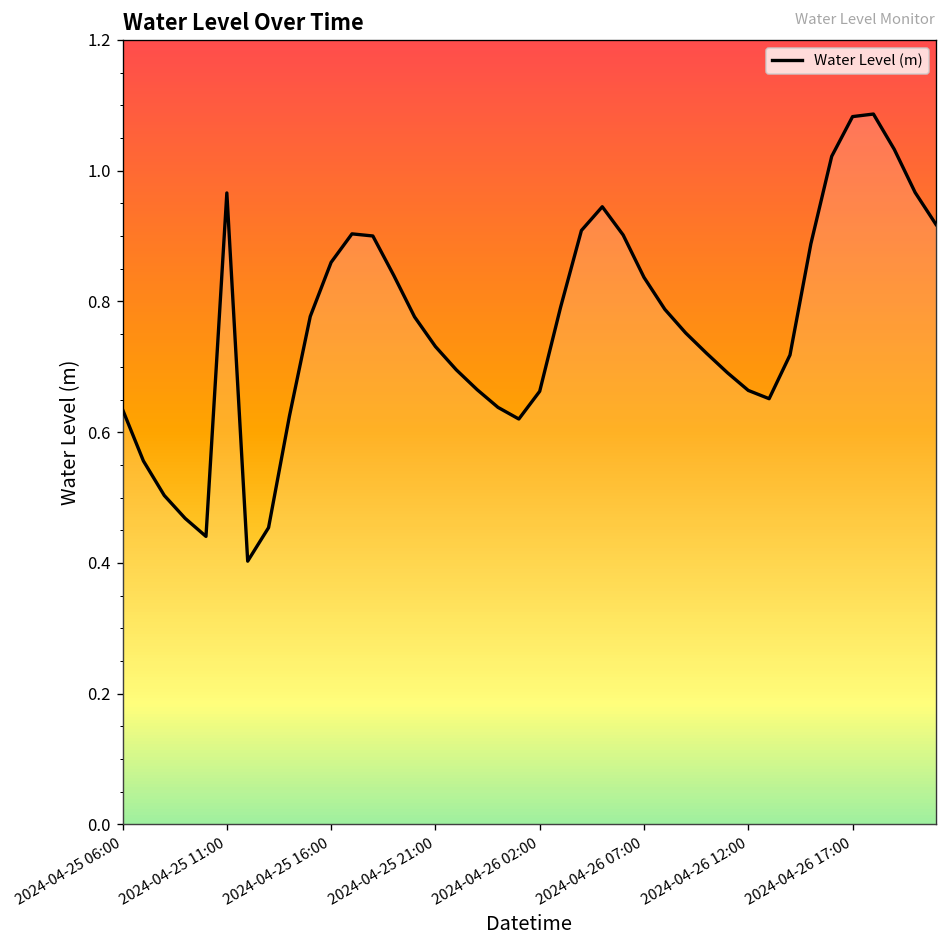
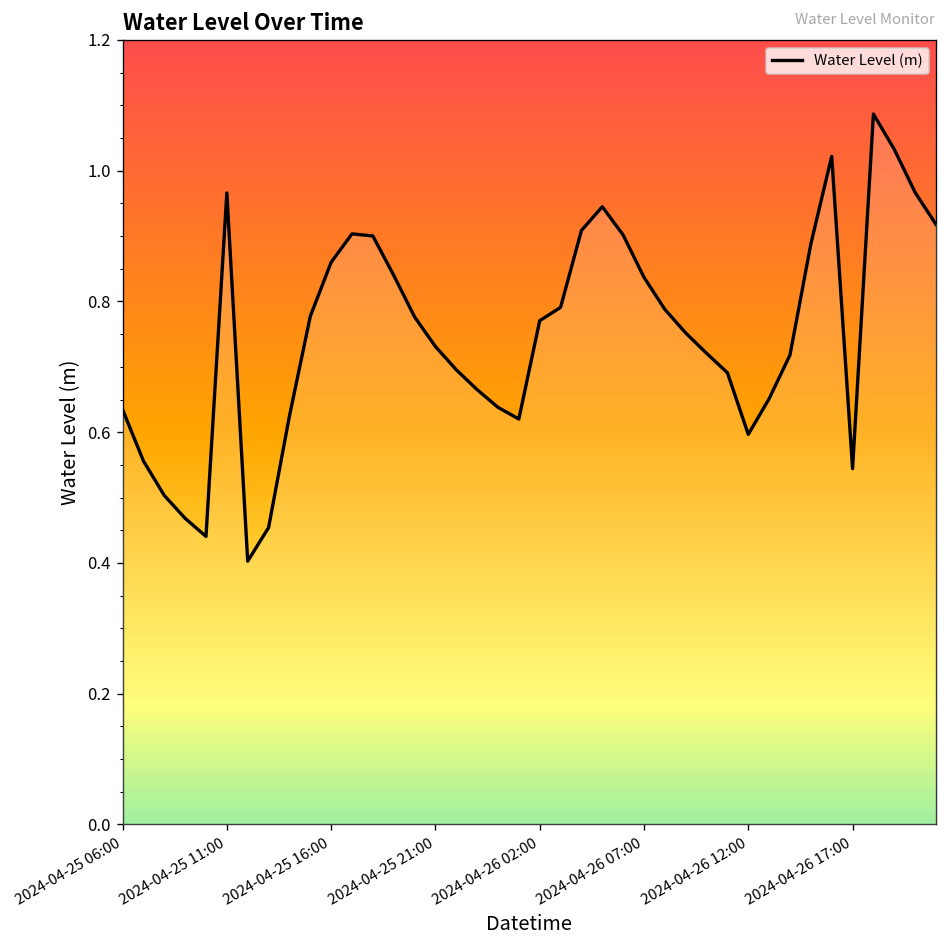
2024-04-26 02:00: 0.66 -> 0.77
2024-04-26 12:00: 0.66 -> 0.60
2024-04-26 17:00: 1.08 -> 0.54
